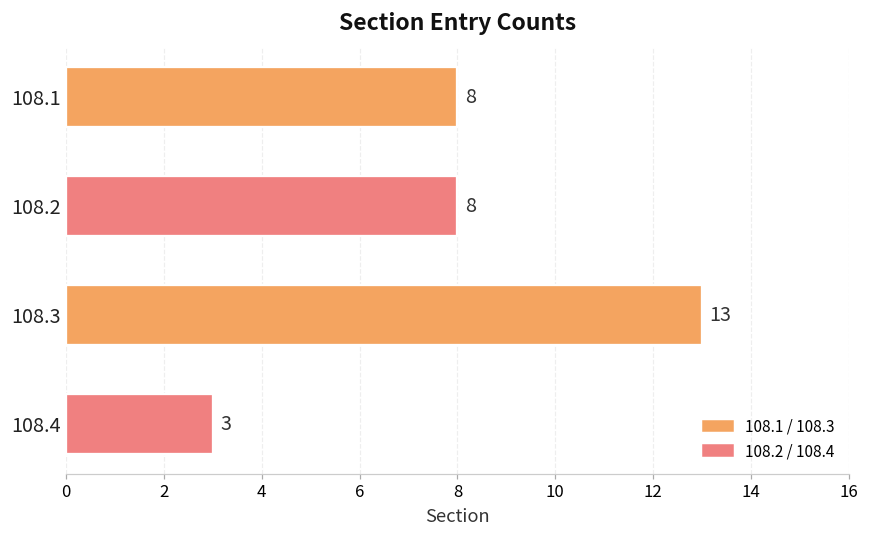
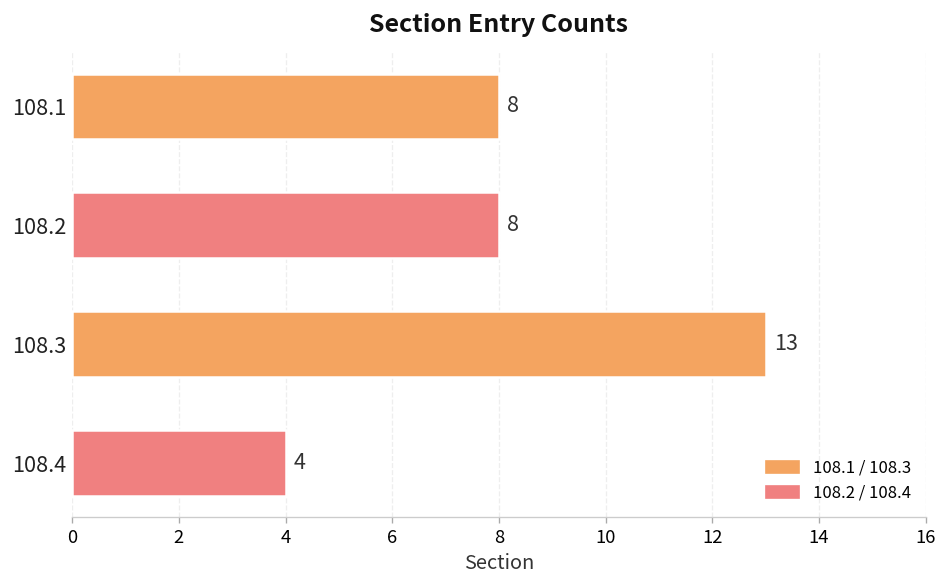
108.4: 3 -> 4
